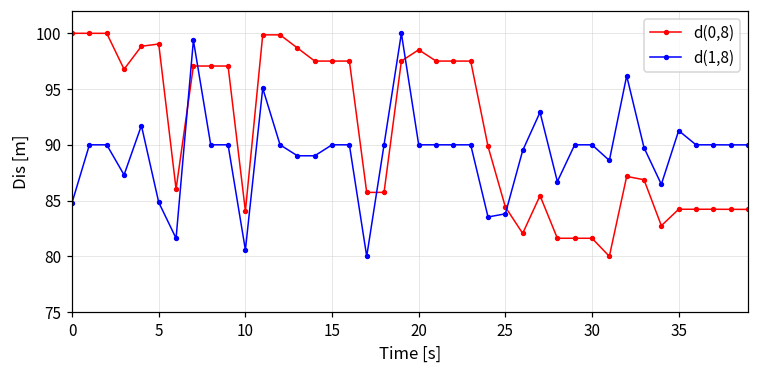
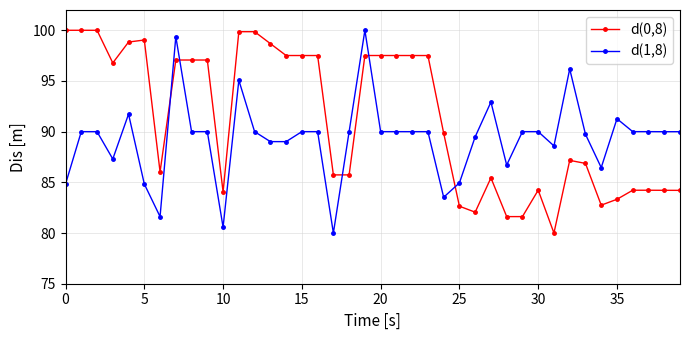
d(0,8), 20: 98.5 -> 97.5
d(0,8), 25: 84.4 -> 82.6
d(1,8), 25: 83.8 -> 84.9
d(0,8), 30: 81.6 -> 84.2
d(0,8), 35: 84.2 -> 83.3
